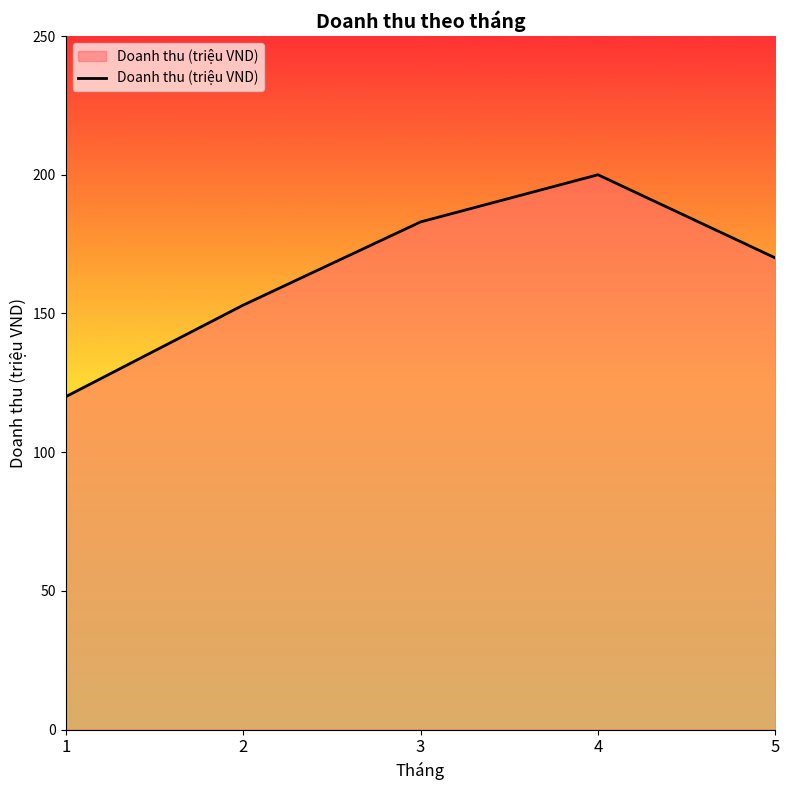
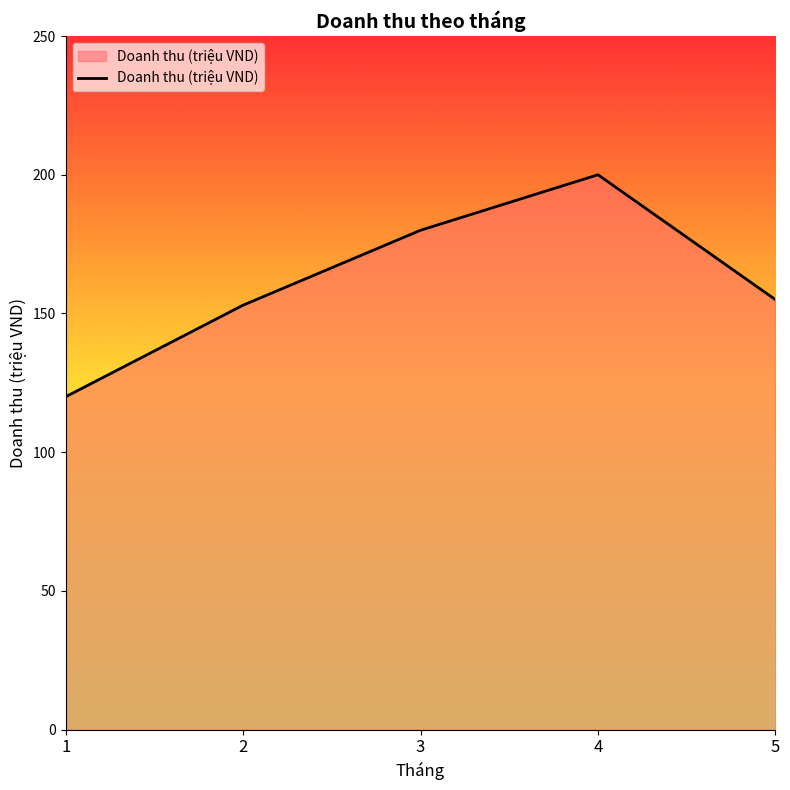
3: 183 -> 180
5: 170 -> 155
